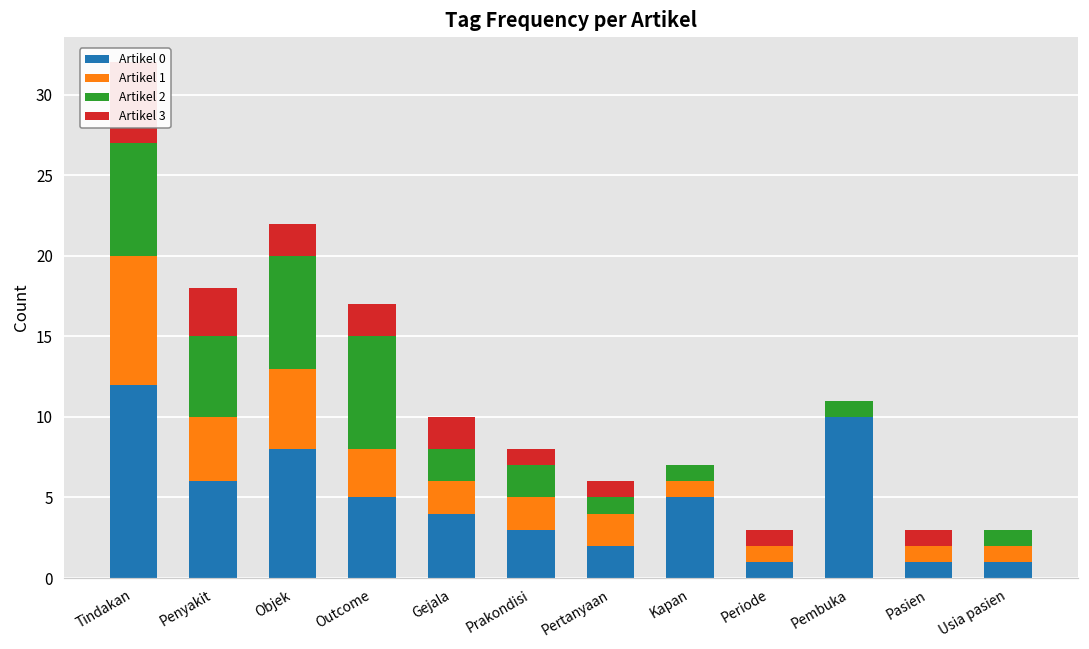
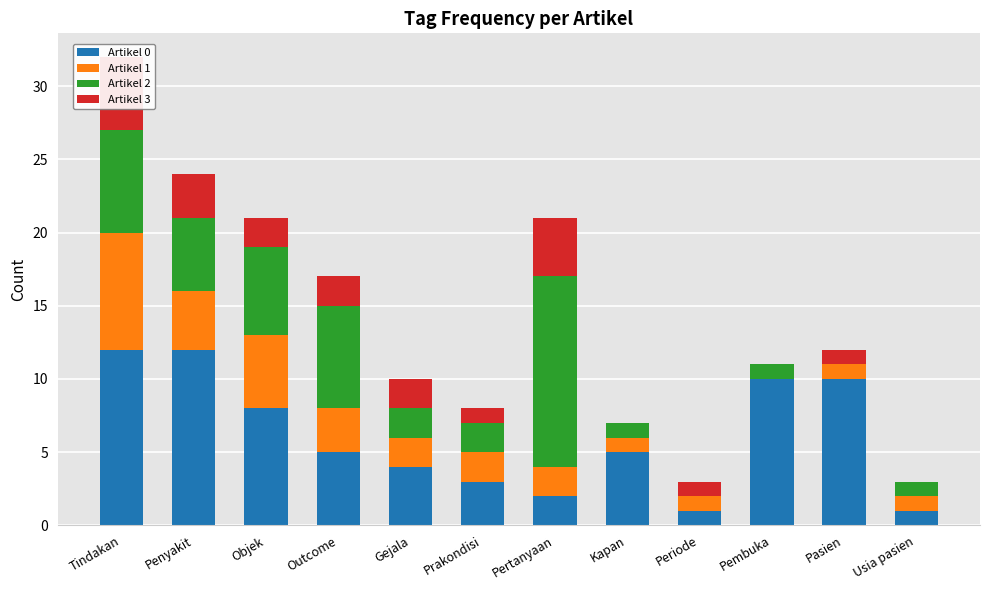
Artikel 0, Penyakit: 6 -> 12
Artikel 2, Objek: 7 -> 6
Artikel 2, Pertanyaan: 1 -> 13
Artikel 3, Pertanyaan: 1 -> 4
Artikel 0, Pasien: 1 -> 10
